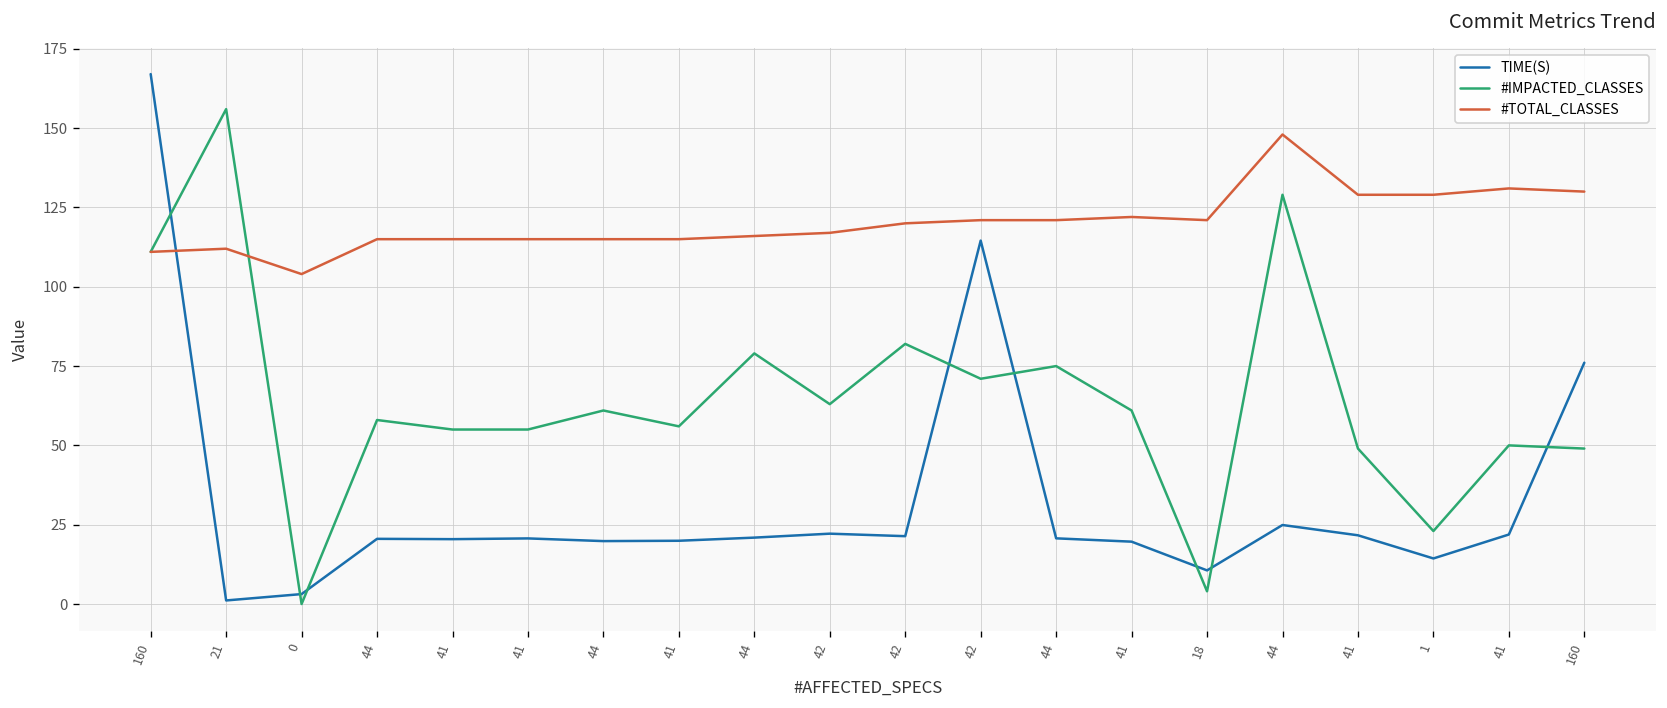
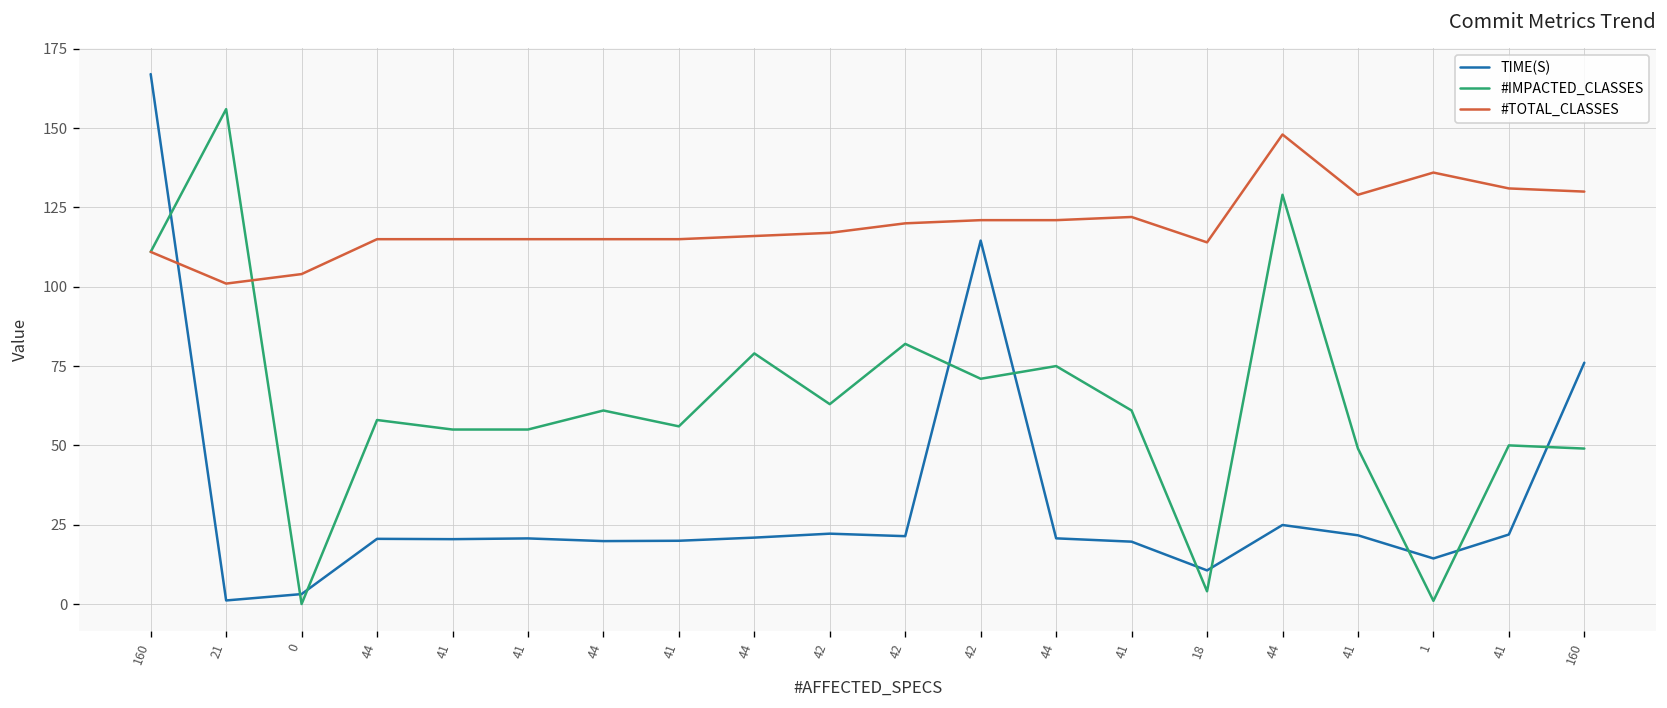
#TOTAL_CLASSES, 21: 112 -> 101
#TOTAL_CLASSES, 18: 121 -> 114
#IMPACTED_CLASSES, 1: 23 -> 1
#TOTAL_CLASSES, 1: 129 -> 136
